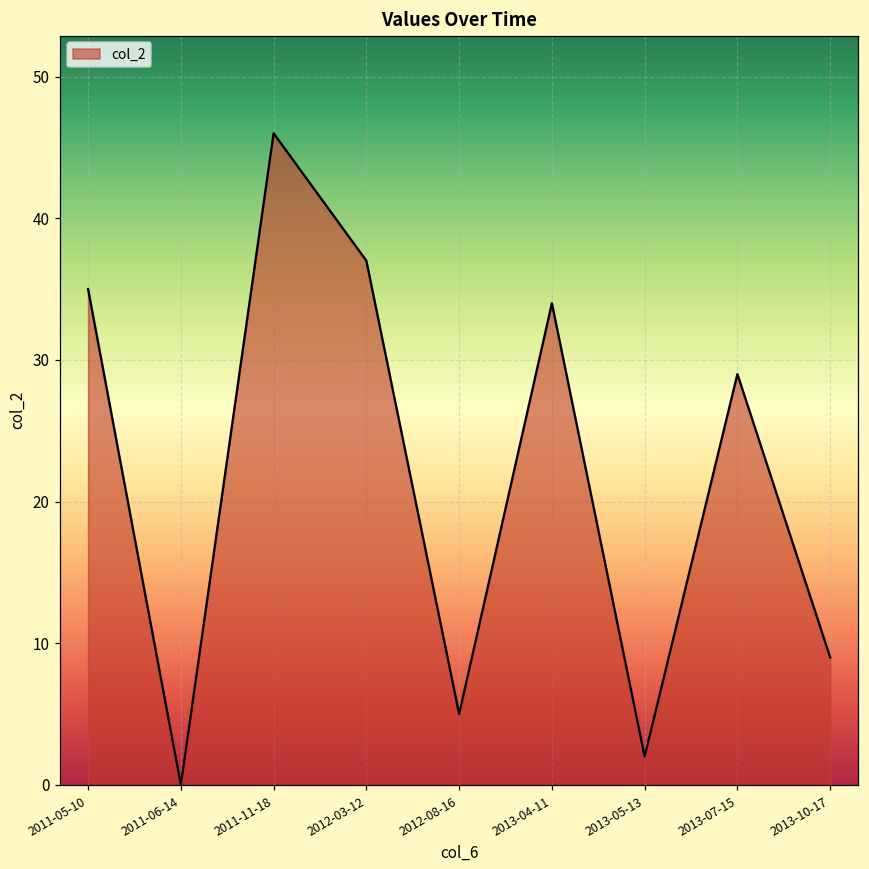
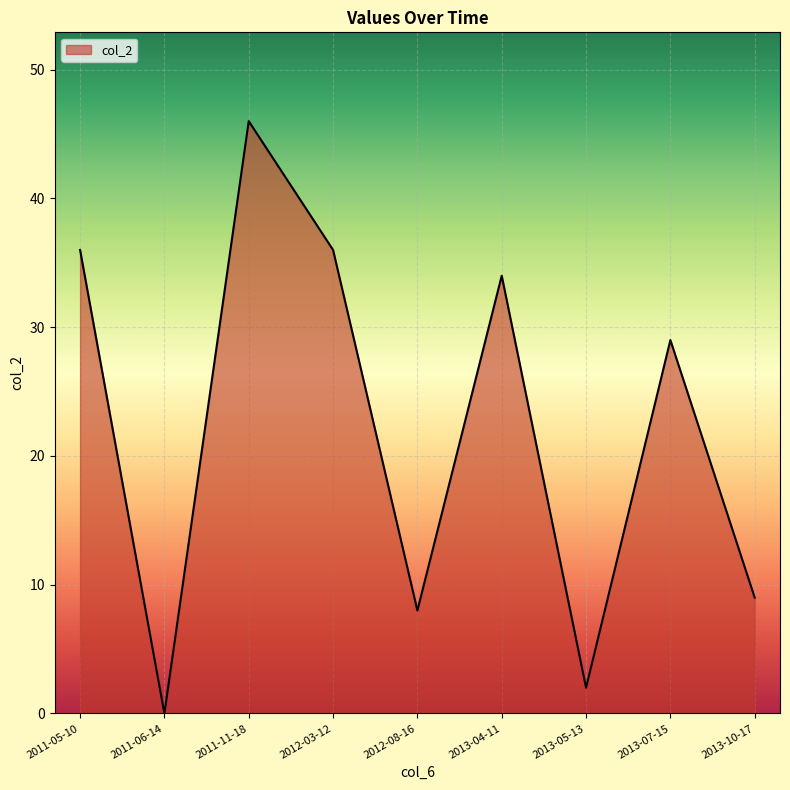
2011-05-10: 35 -> 36
2012-03-12: 37 -> 36
2012-08-16: 5 -> 8
